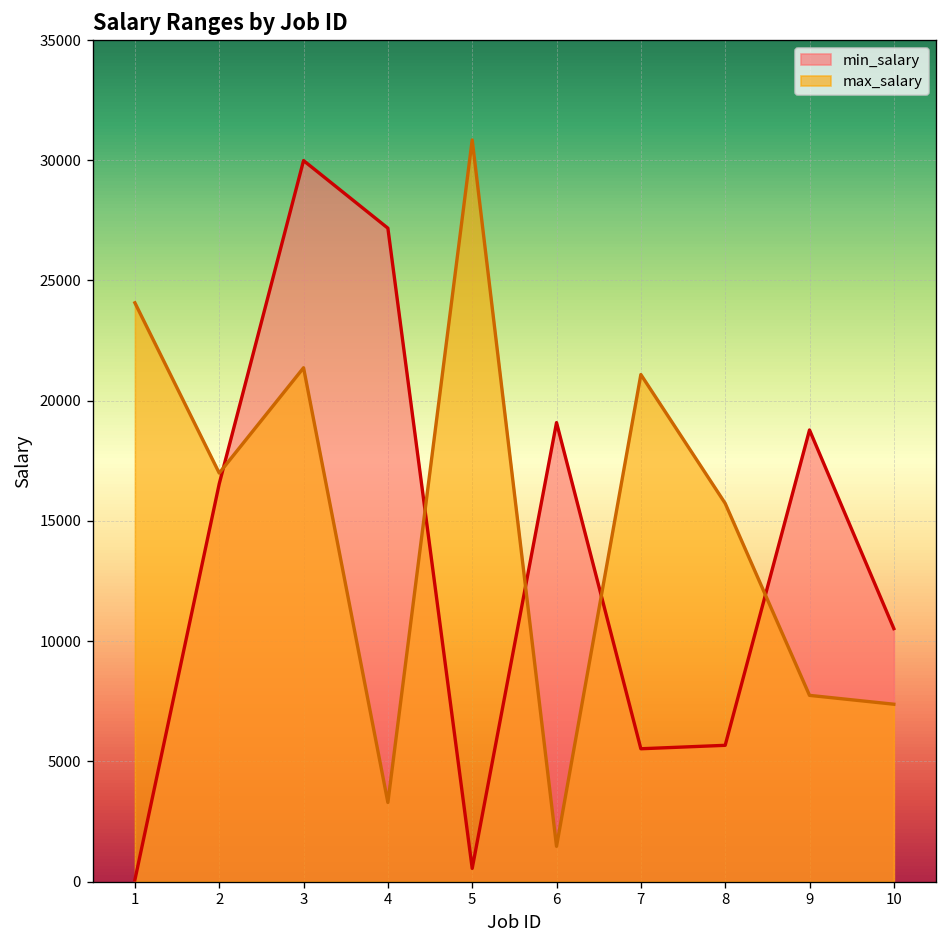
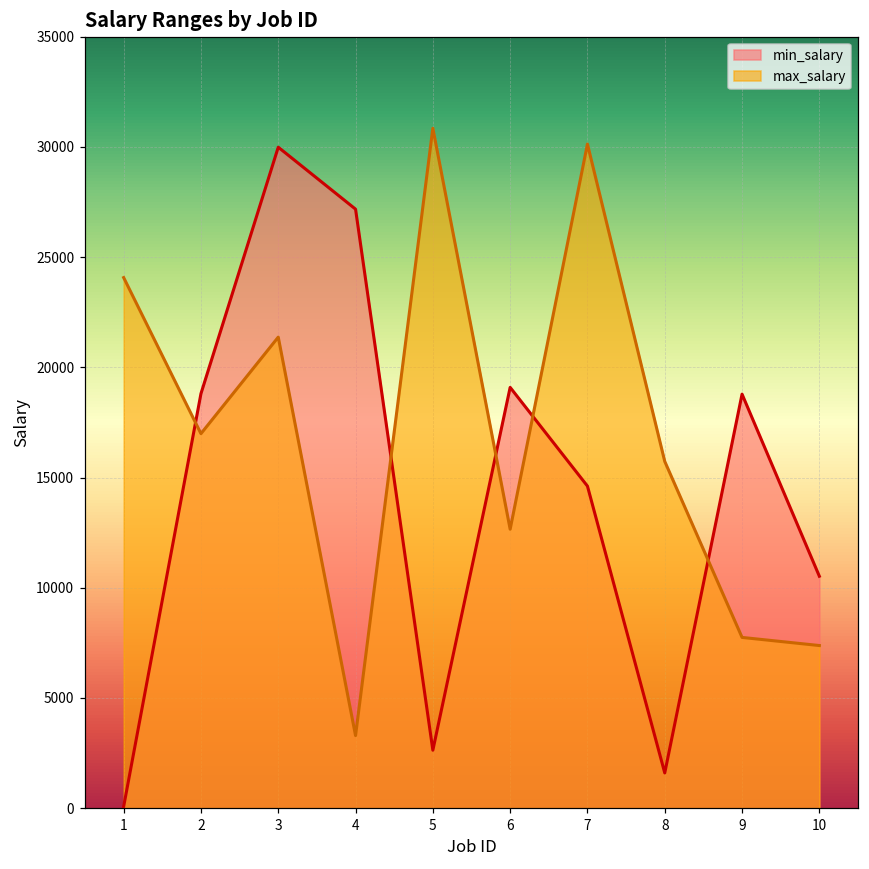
min_salary, 2: 16500 -> 18800
min_salary, 5: 600 -> 2600
max_salary, 6: 1500 -> 12700
min_salary, 7: 5500 -> 14600
max_salary, 7: 21100 -> 30100
min_salary, 8: 5700 -> 1600
